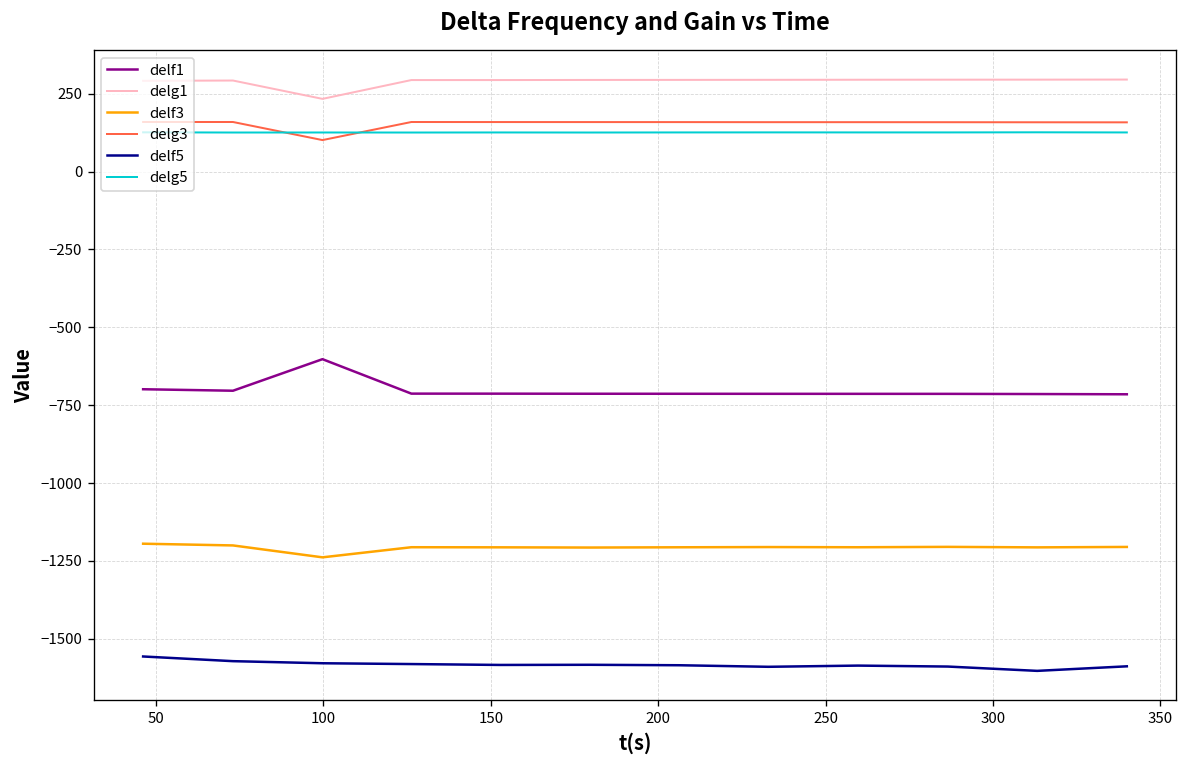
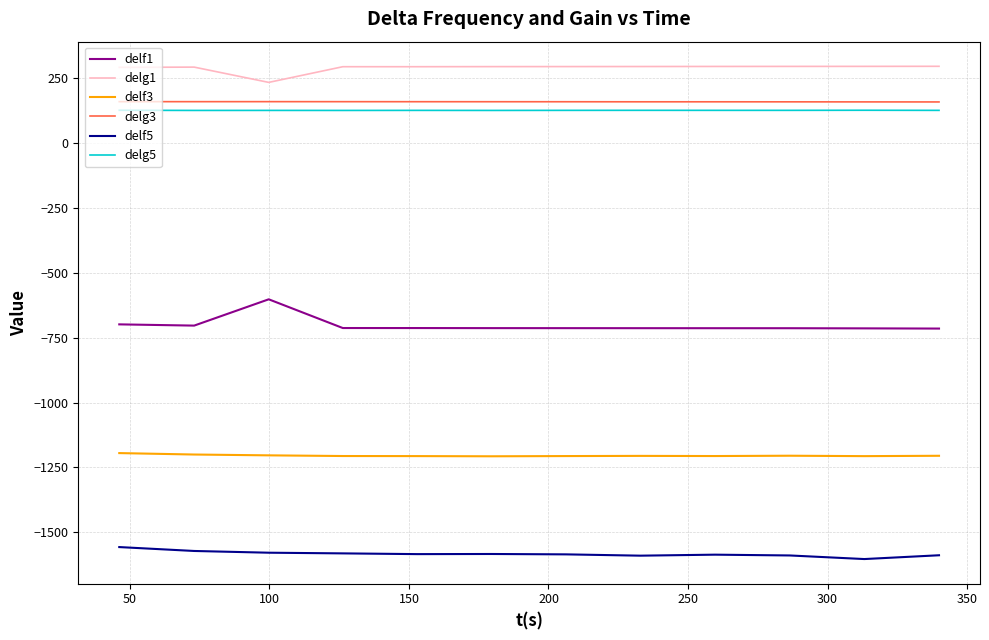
delf3, 100: -1240 -> -1200
delg3, 100: 100 -> 160
